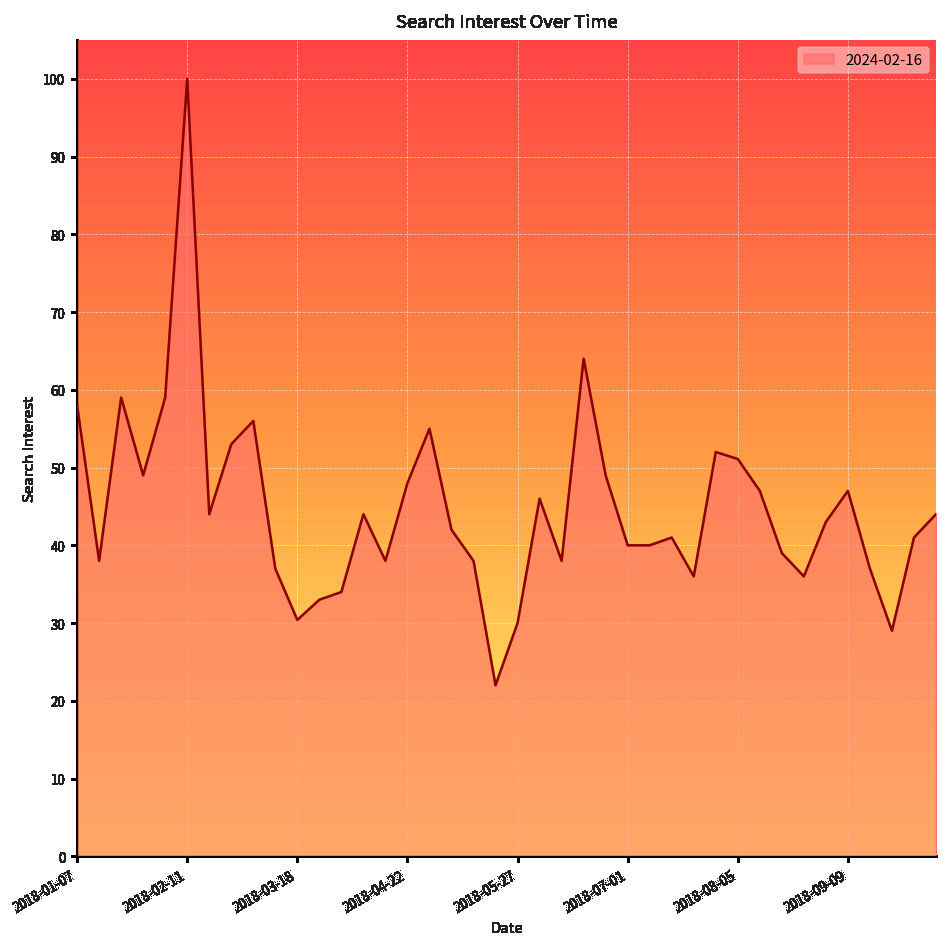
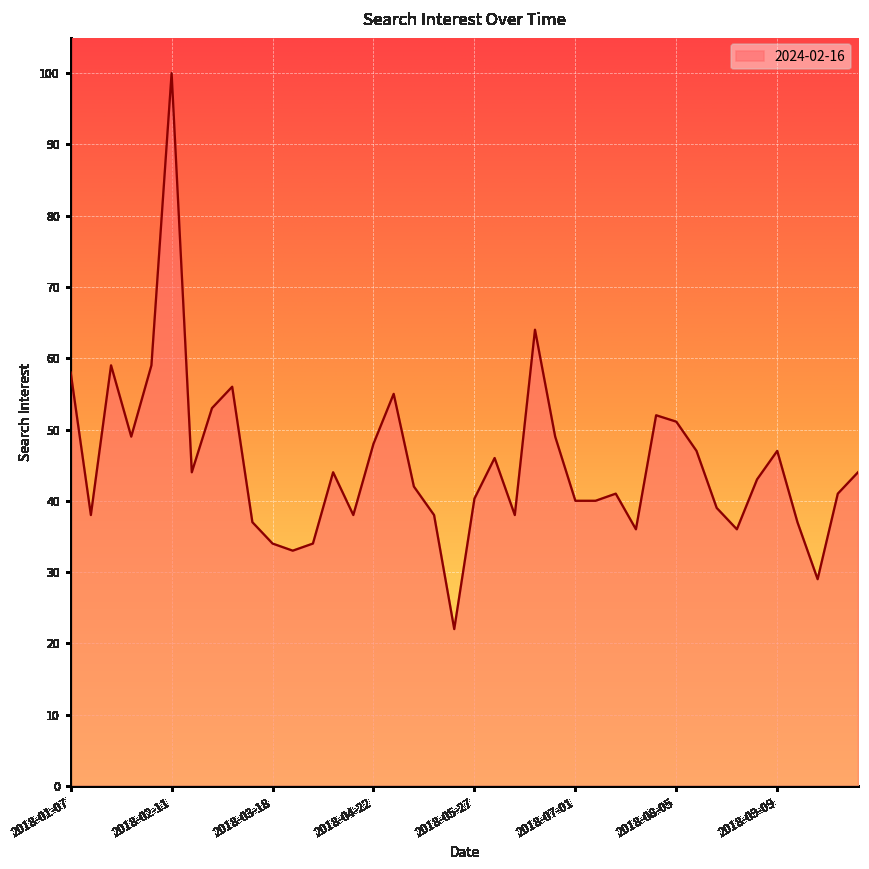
2018-03-18: 30 -> 34
2018-05-27: 30 -> 40
